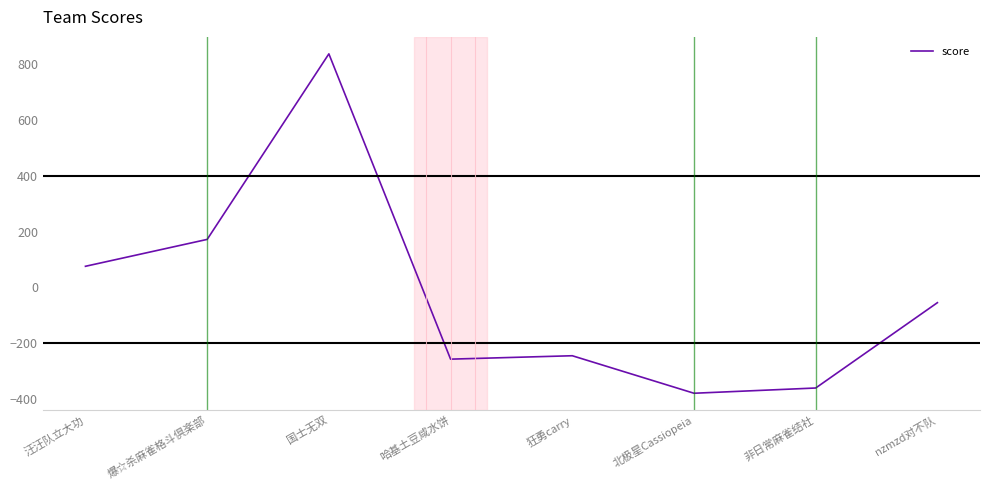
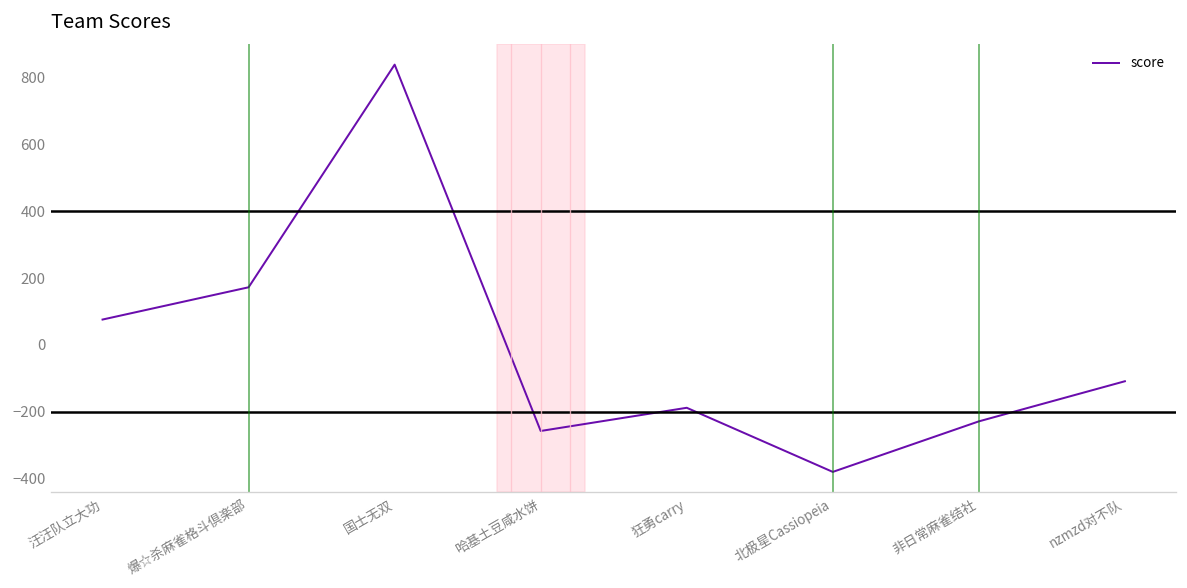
狂勇carry: -240 -> -190
非日常麻雀结社: -360 -> -230
nzmzd对不队: -50 -> -110
